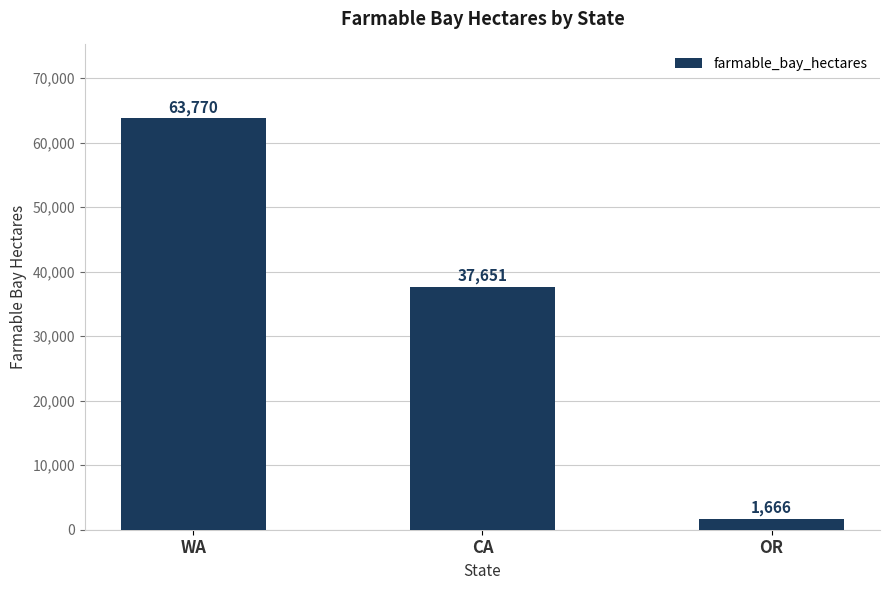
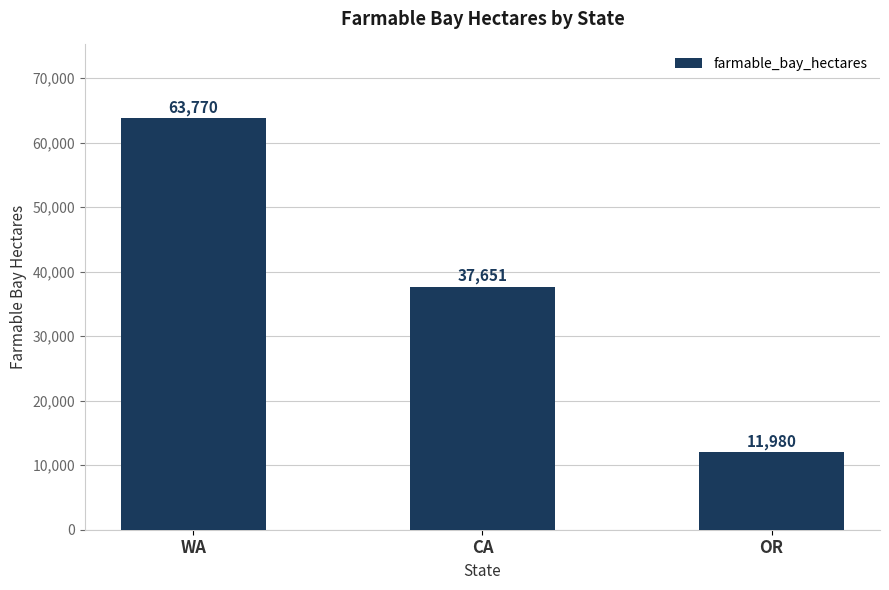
OR: 1,666 -> 11,980
